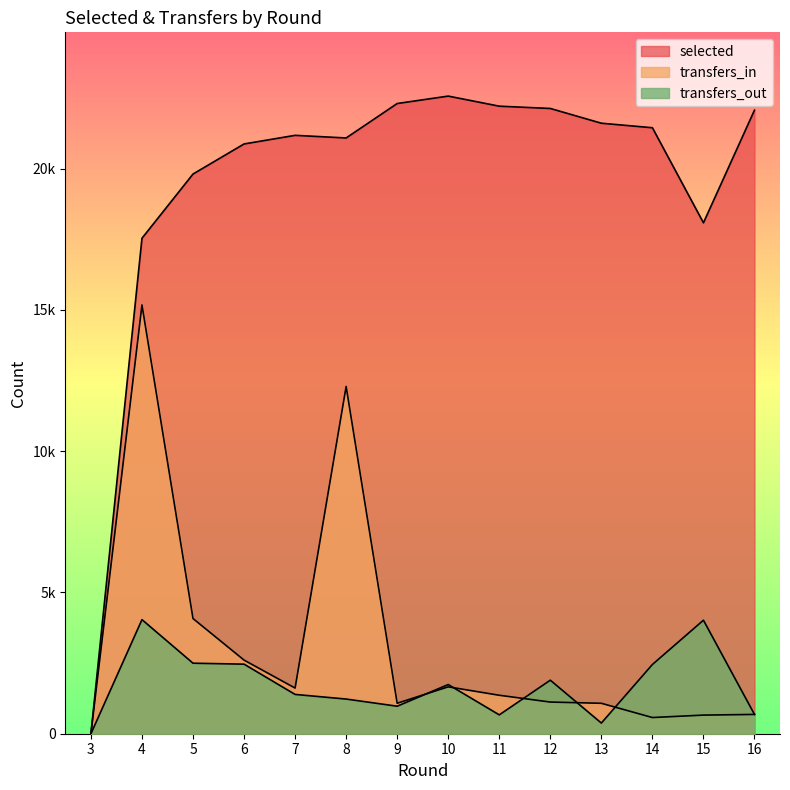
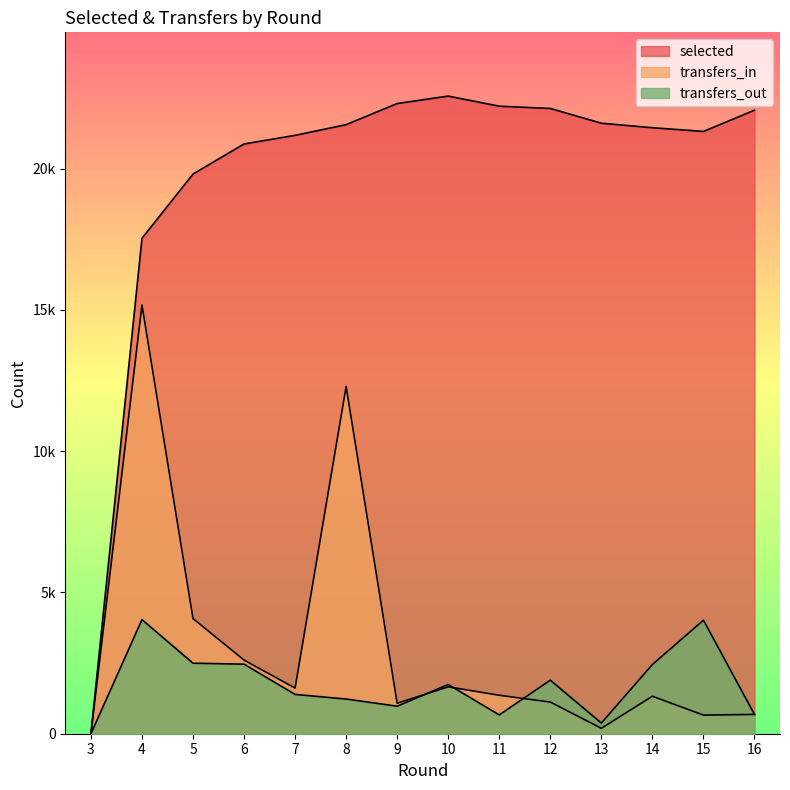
selected, 8: 21100 -> 21600
transfers_in, 13: 1100 -> 200
transfers_in, 14: 600 -> 1300
selected, 15: 18100 -> 21300
